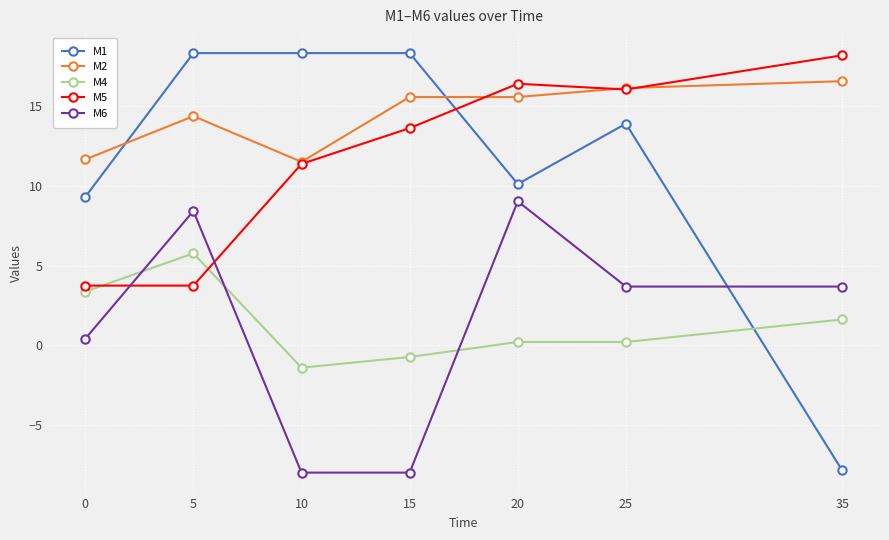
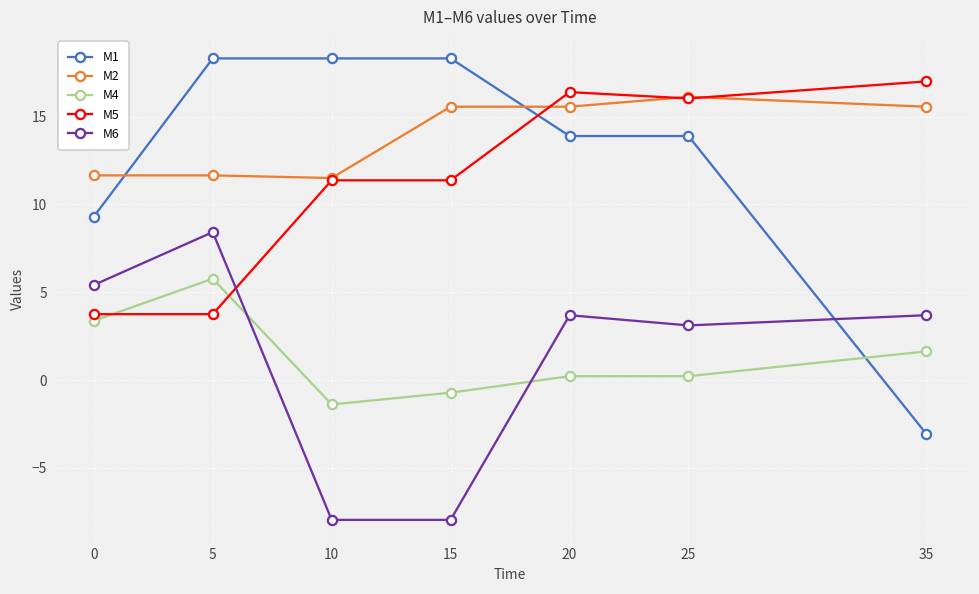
M6, 0: 0.4 -> 5.4
M2, 5: 14.4 -> 11.7
M5, 15: 13.6 -> 11.4
M1, 20: 10.1 -> 13.9
M6, 20: 9.0 -> 3.7
M6, 25: 3.7 -> 3.1
M1, 35: -7.8 -> -3.1
M2, 35: 16.6 -> 15.6
M5, 35: 18.2 -> 17.0
